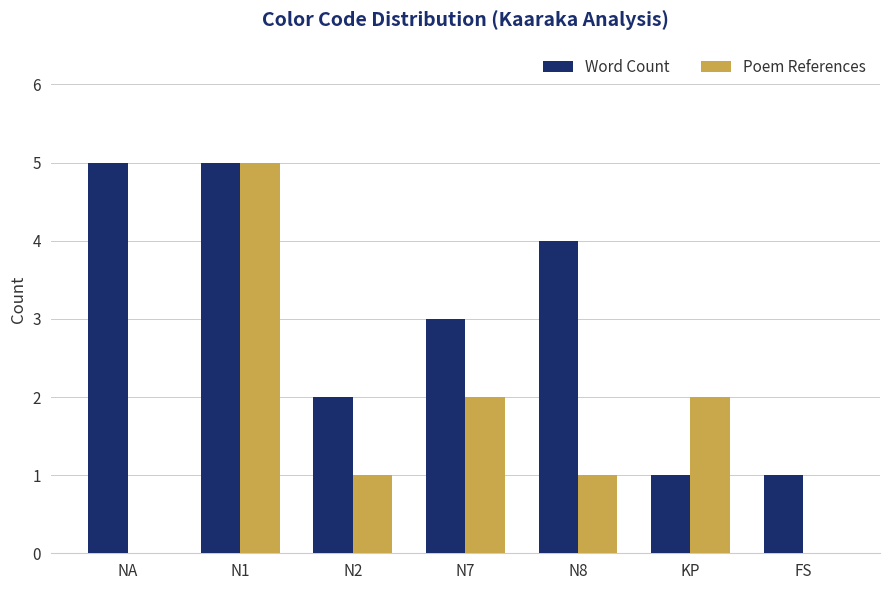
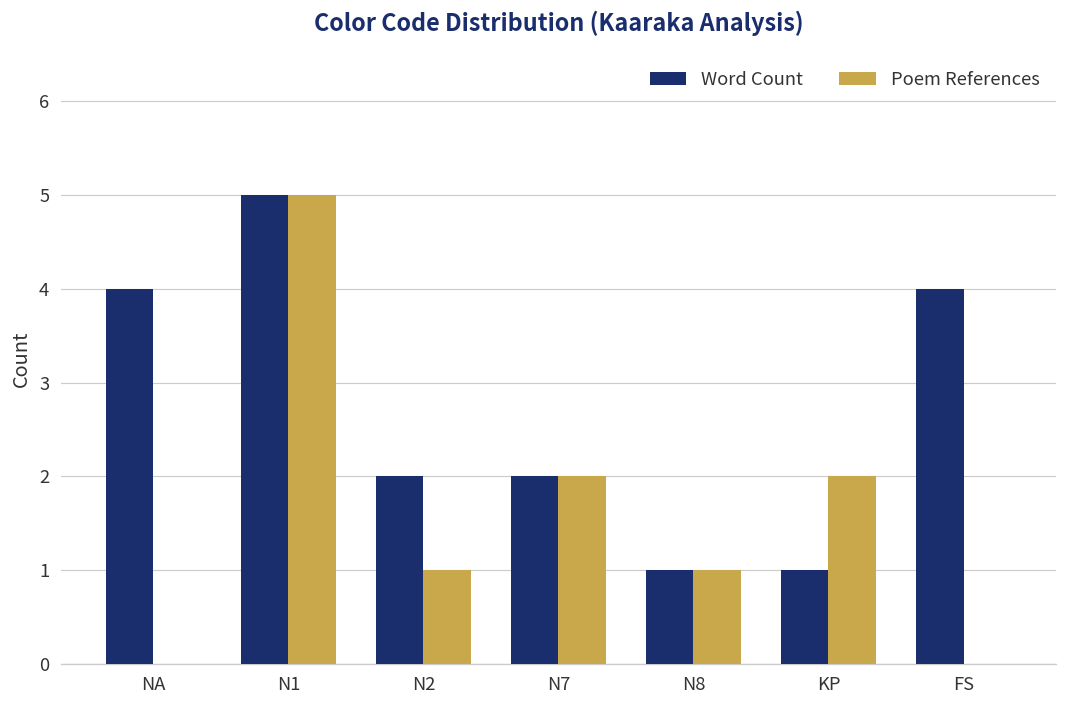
Word Count, NA: 5 -> 4
Word Count, N7: 3 -> 2
Word Count, N8: 4 -> 1
Word Count, FS: 1 -> 4
